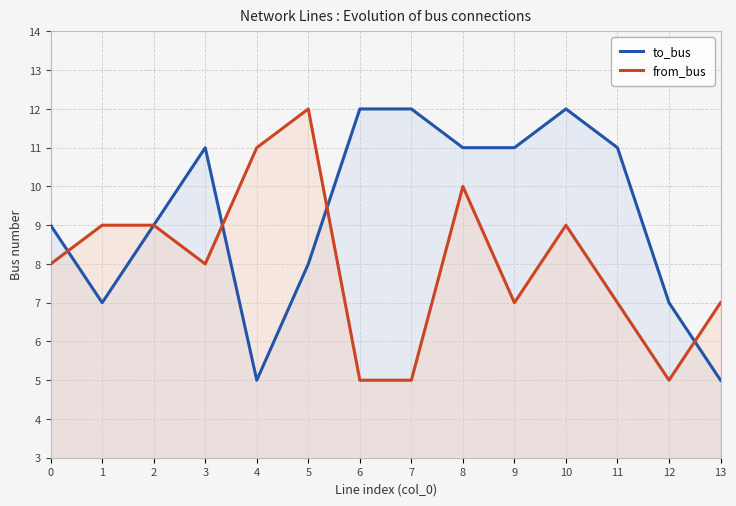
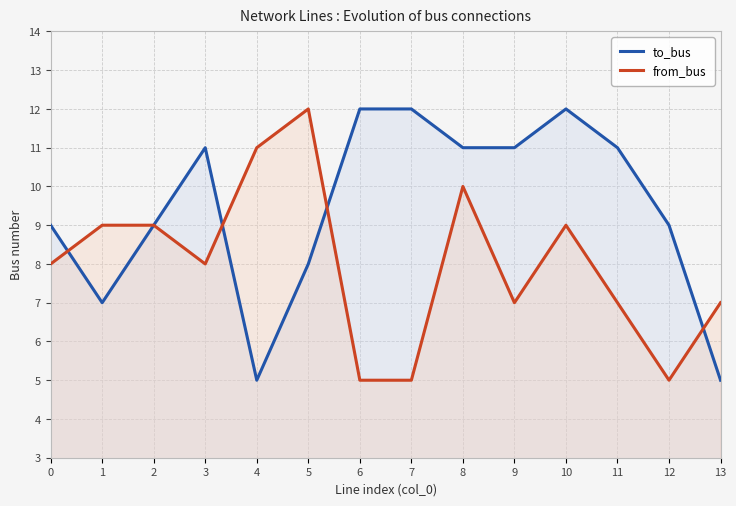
to_bus, 12: 7 -> 9
